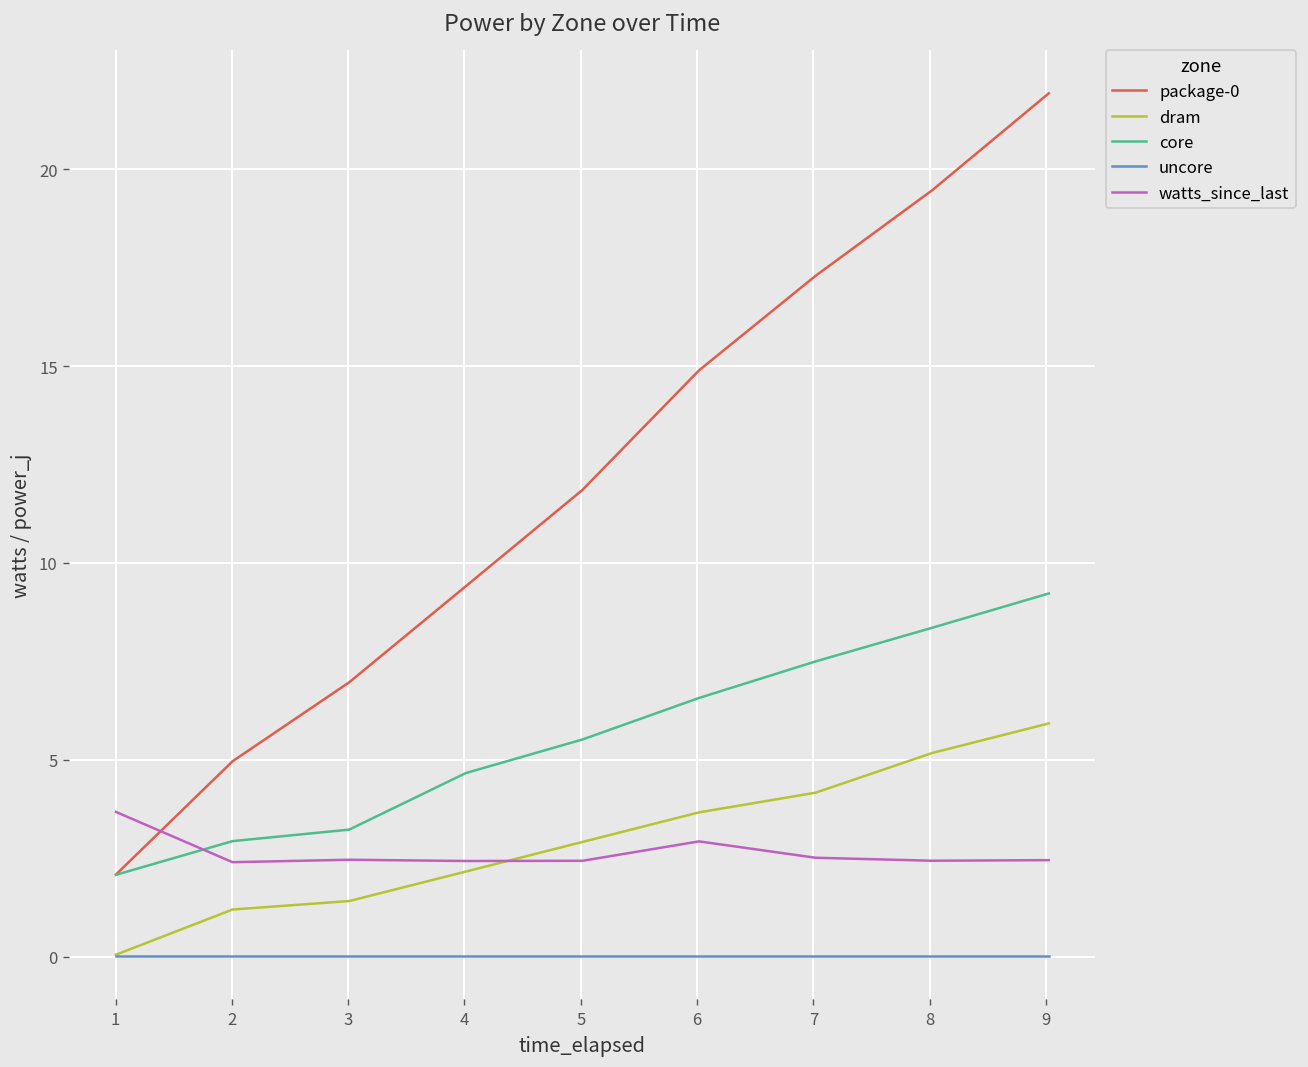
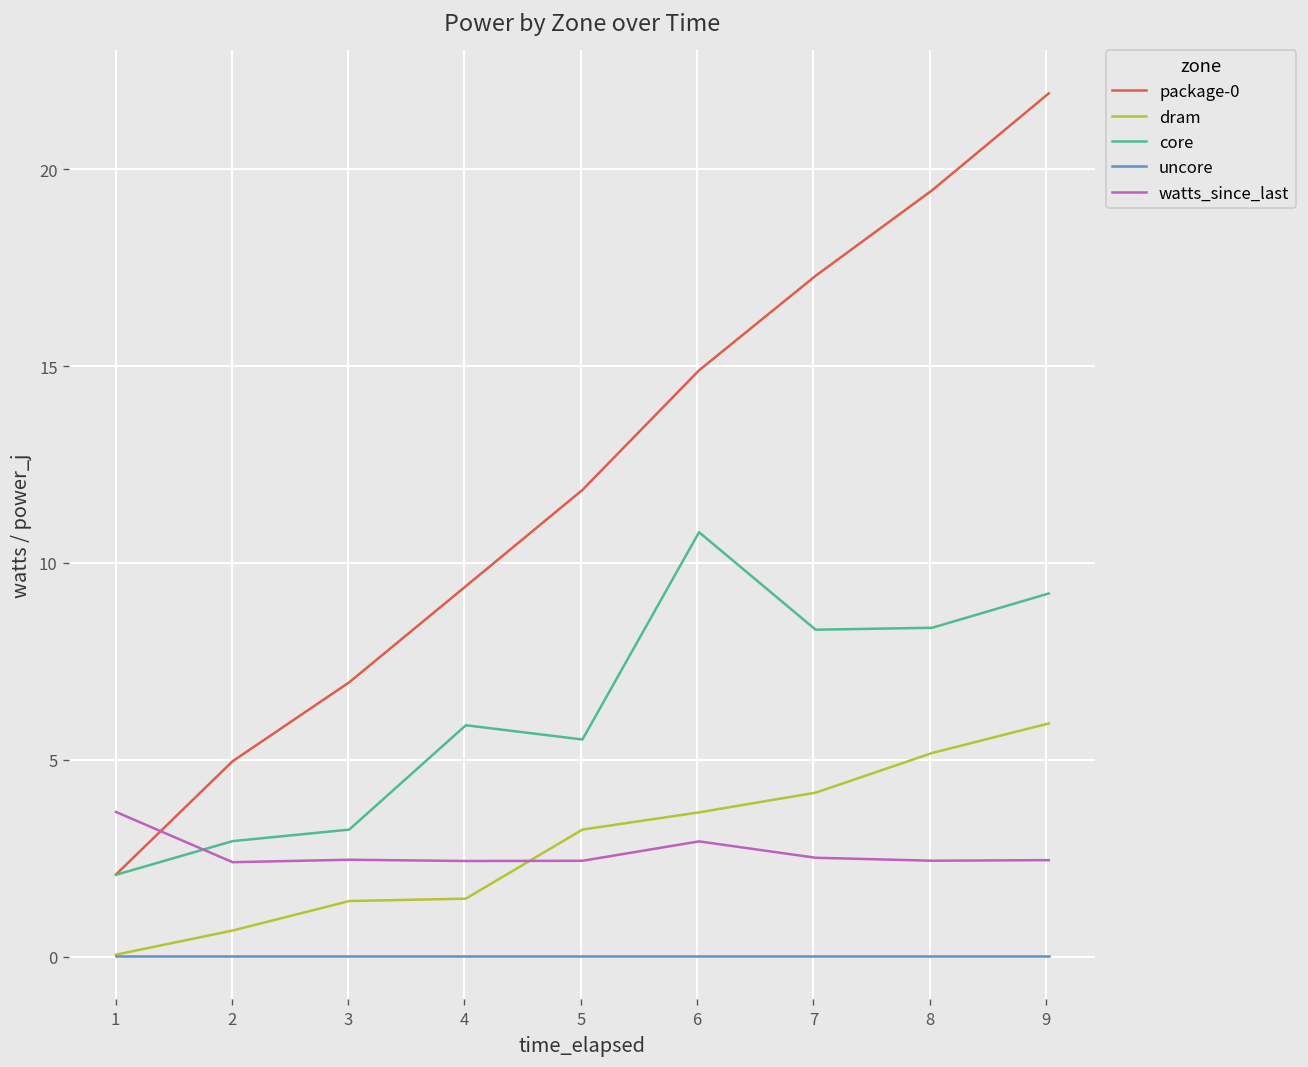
dram, 2: 1.2 -> 0.7
dram, 4: 2.2 -> 1.5
core, 4: 4.7 -> 5.9
dram, 5: 2.9 -> 3.2
core, 6: 6.6 -> 10.8
core, 7: 7.5 -> 8.3
